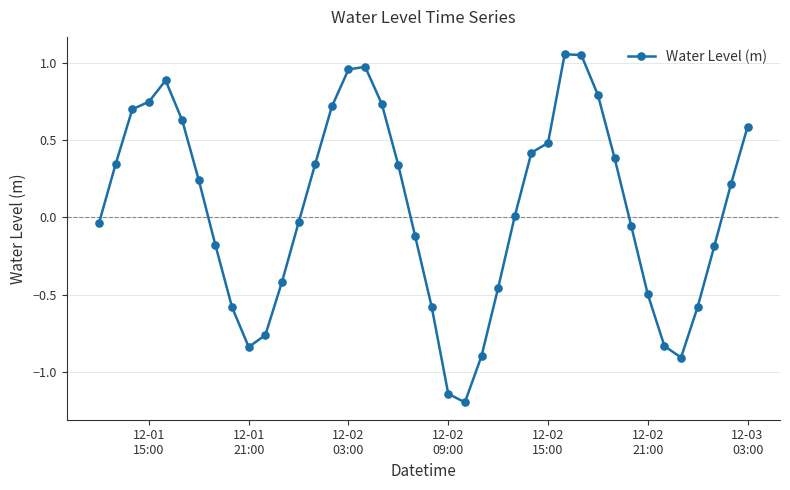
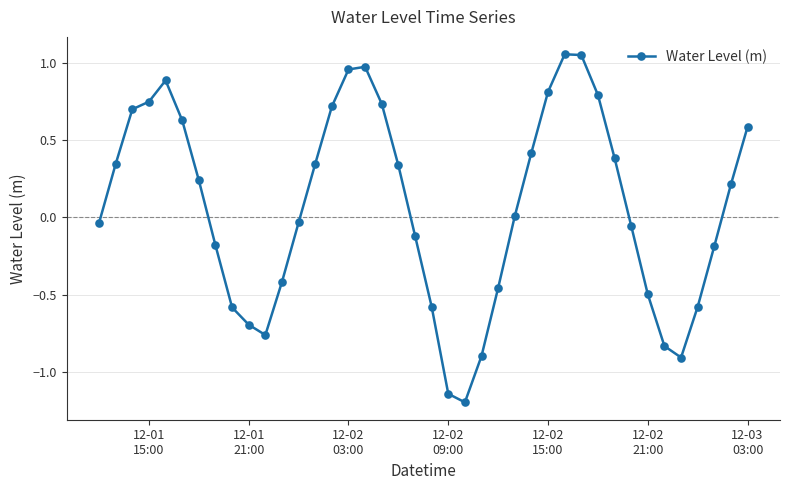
12-01 21:00: -0.84 -> -0.70
12-02 15:00: 0.48 -> 0.81
